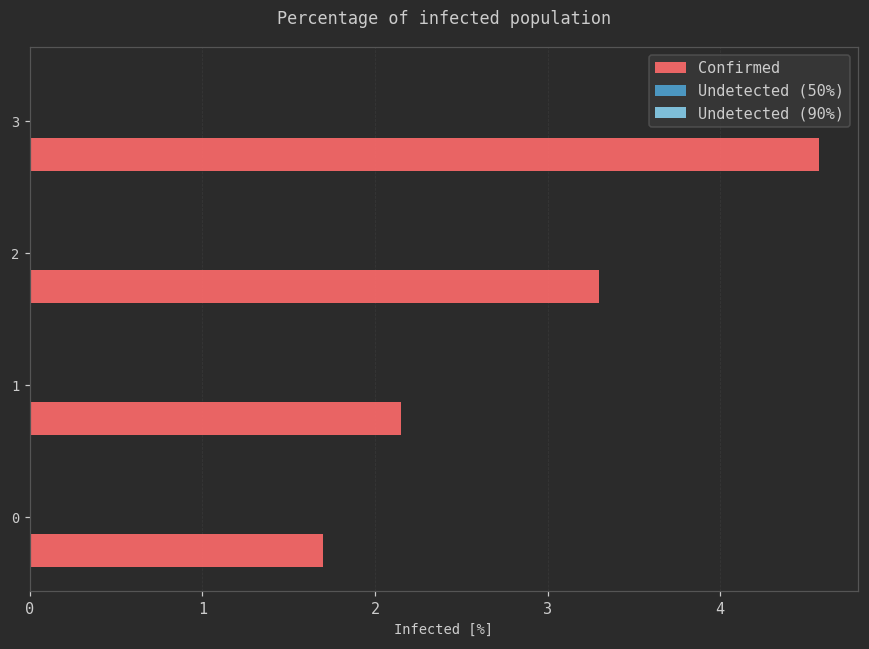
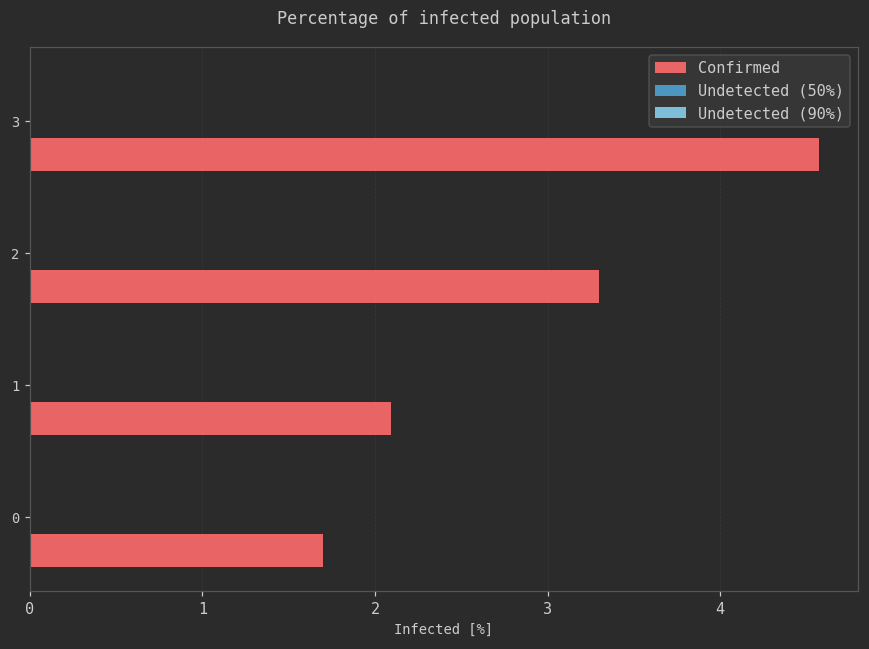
Confirmed, 1: 2.15 -> 2.09
